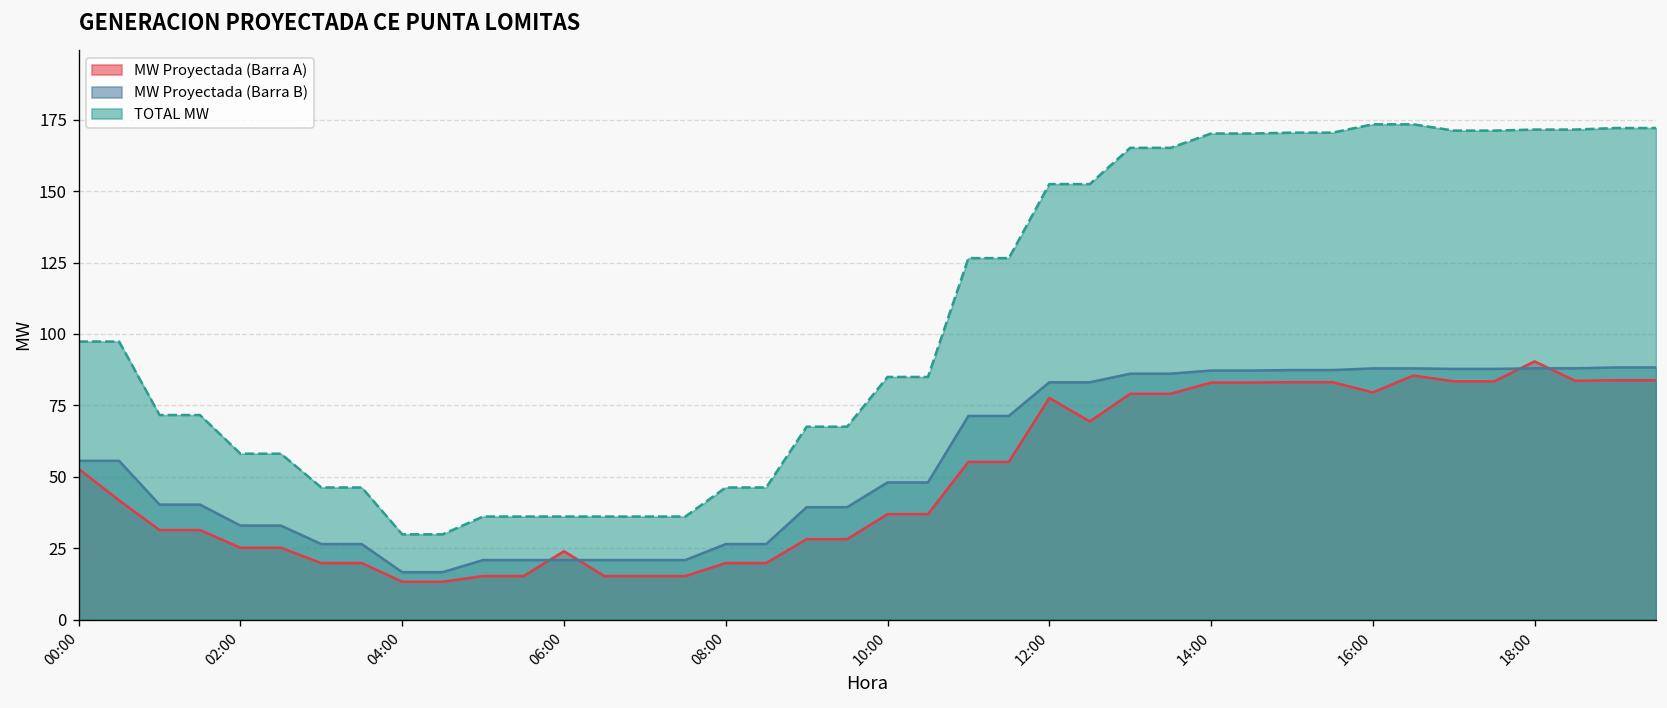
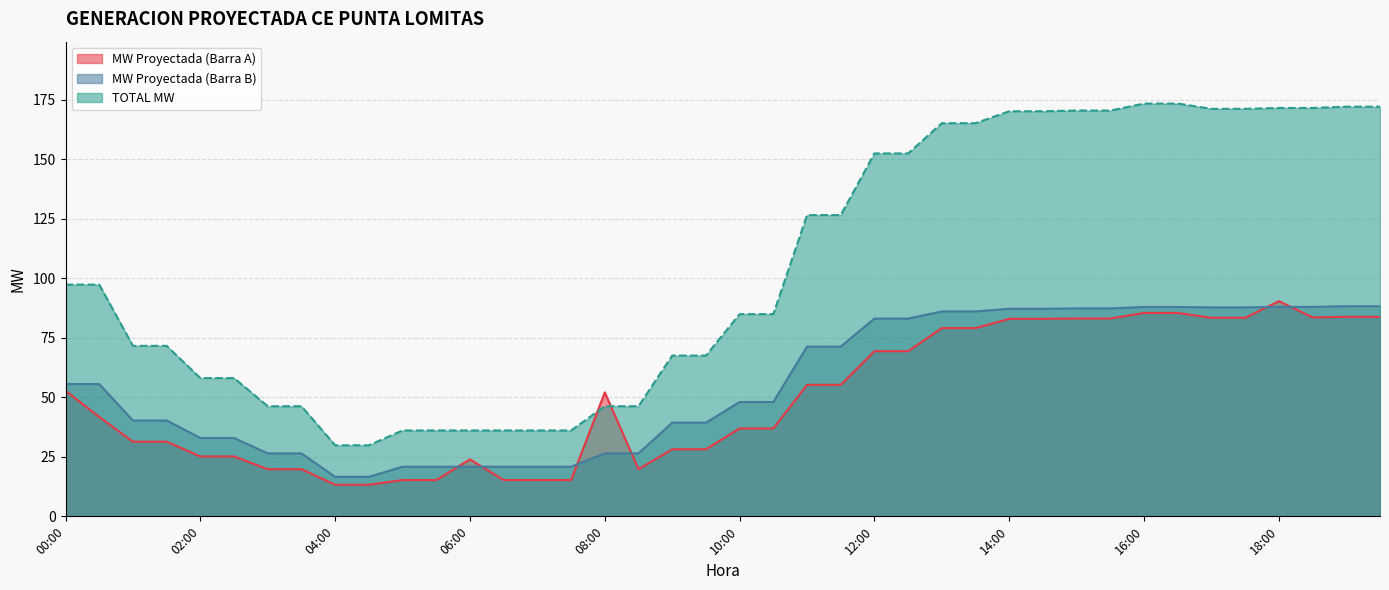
MW Proyectada (Barra A), 08:00: 20 -> 52
MW Proyectada (Barra A), 12:00: 78 -> 69
MW Proyectada (Barra A), 16:00: 80 -> 85
